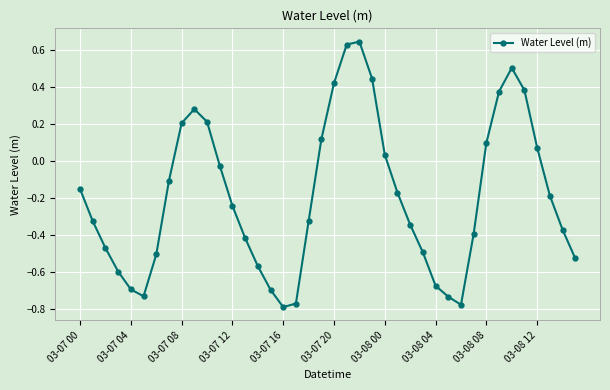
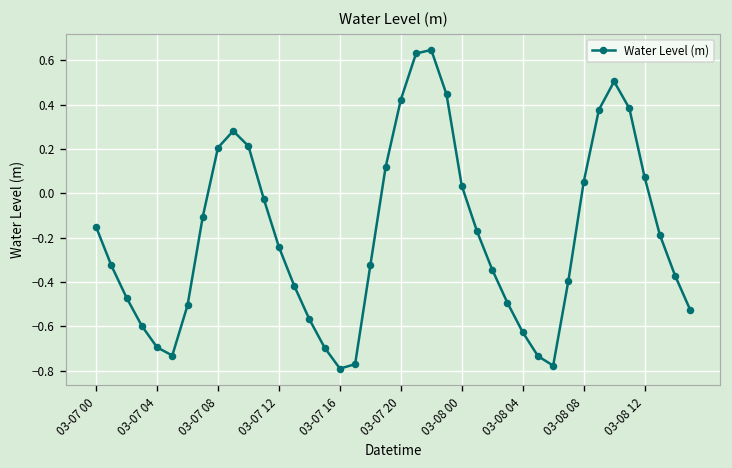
03-08 04: -0.68 -> -0.63
03-08 08: 0.10 -> 0.05
